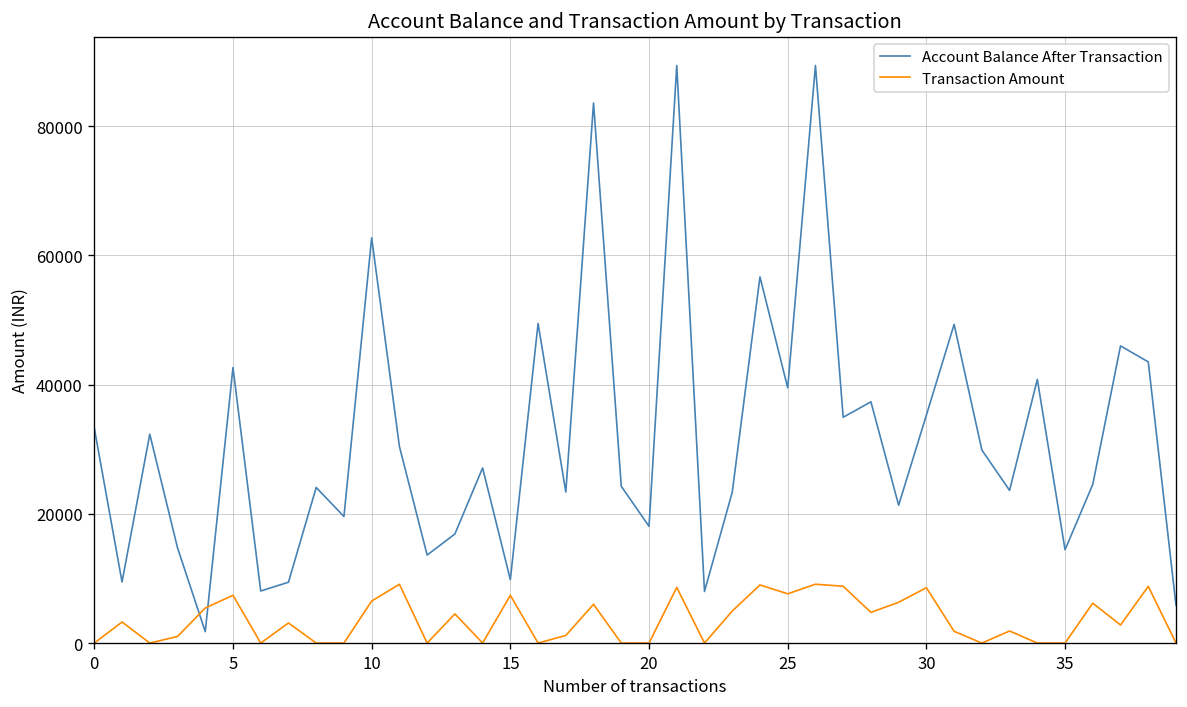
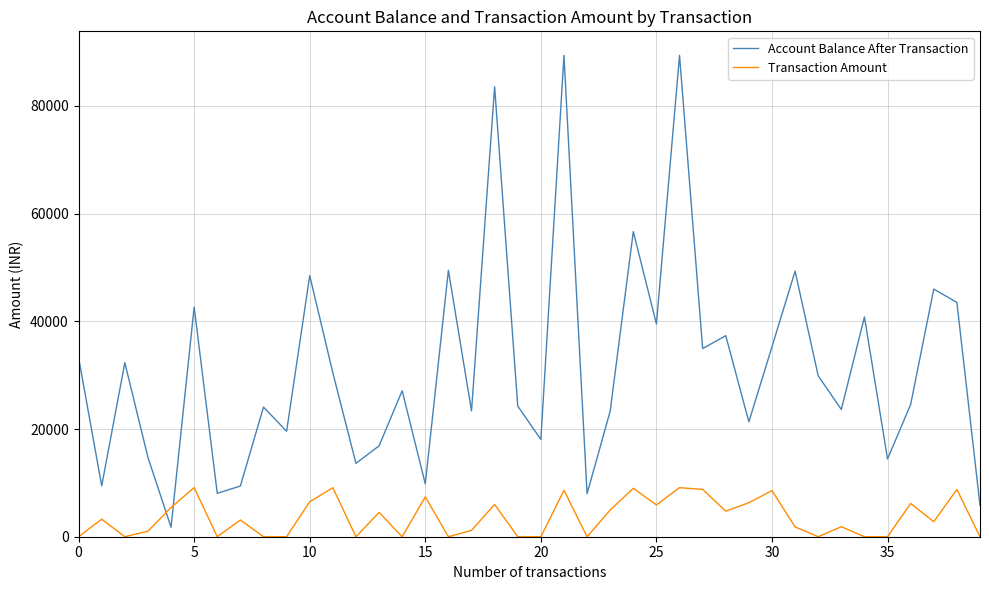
Transaction Amount, 5: 7000 -> 9000
Account Balance After Transaction, 10: 63000 -> 48000
Transaction Amount, 25: 8000 -> 6000
